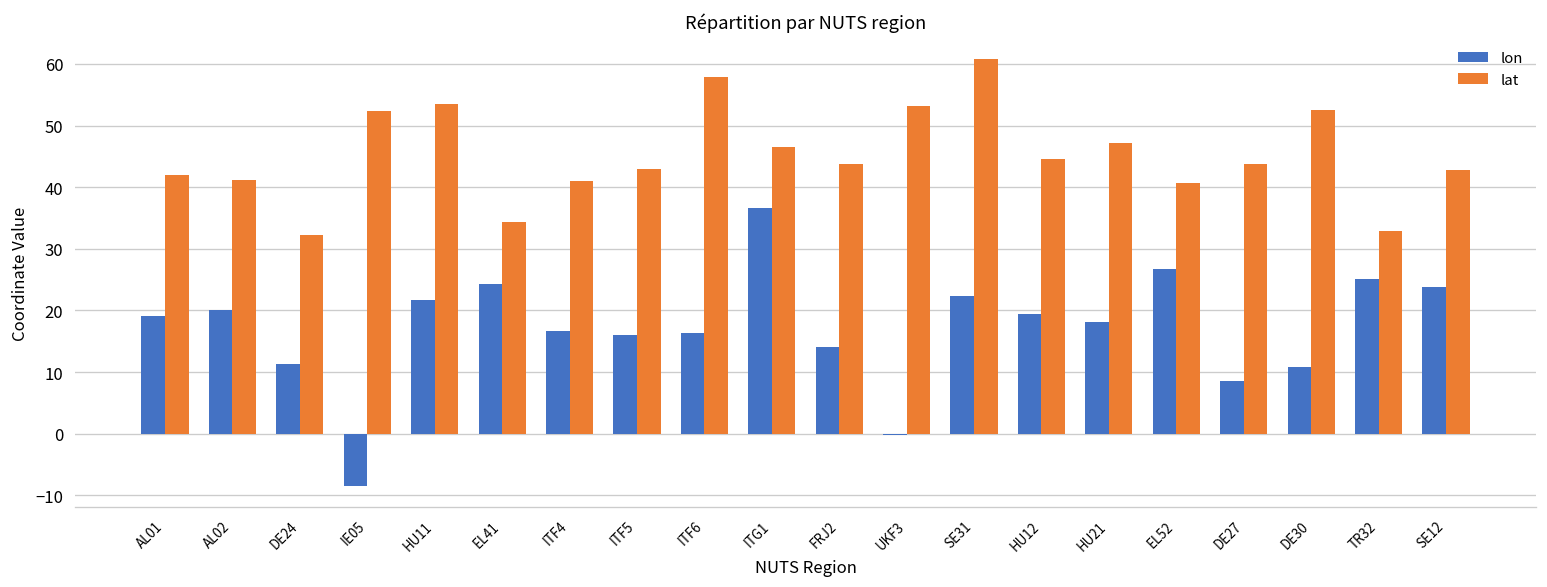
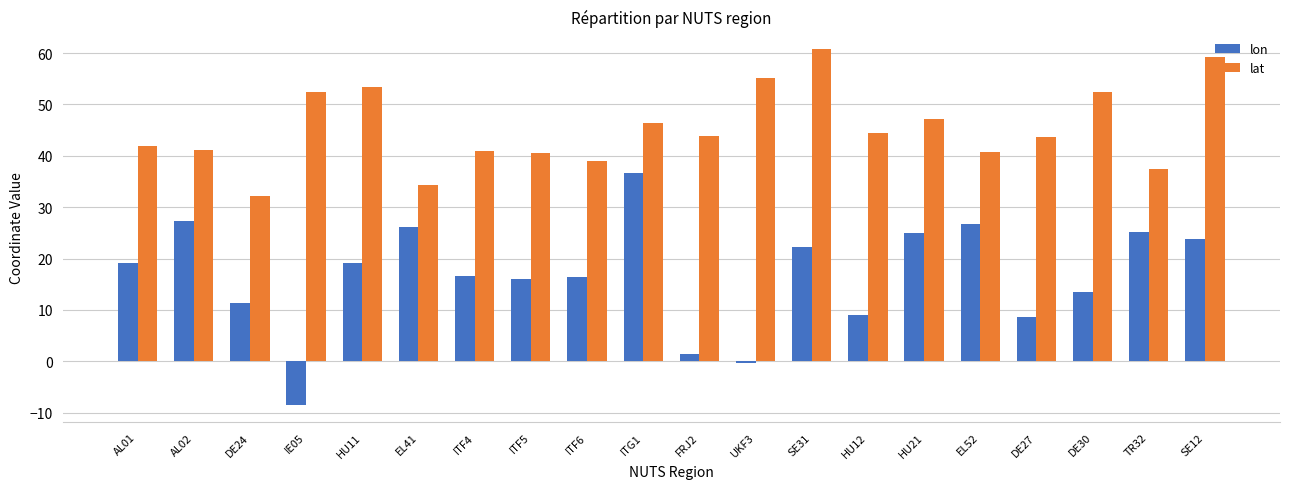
lon, AL02: 20 -> 27
lon, HU11: 22 -> 19
lon, EL41: 24 -> 26
lat, ITF5: 43 -> 41
lat, ITF6: 58 -> 39
lon, FRJ2: 14 -> 1
lat, UKF3: 53 -> 55
lon, HU12: 19 -> 9
lon, HU21: 18 -> 25
lon, DE30: 11 -> 13
lat, TR32: 33 -> 37
lat, SE12: 43 -> 59
